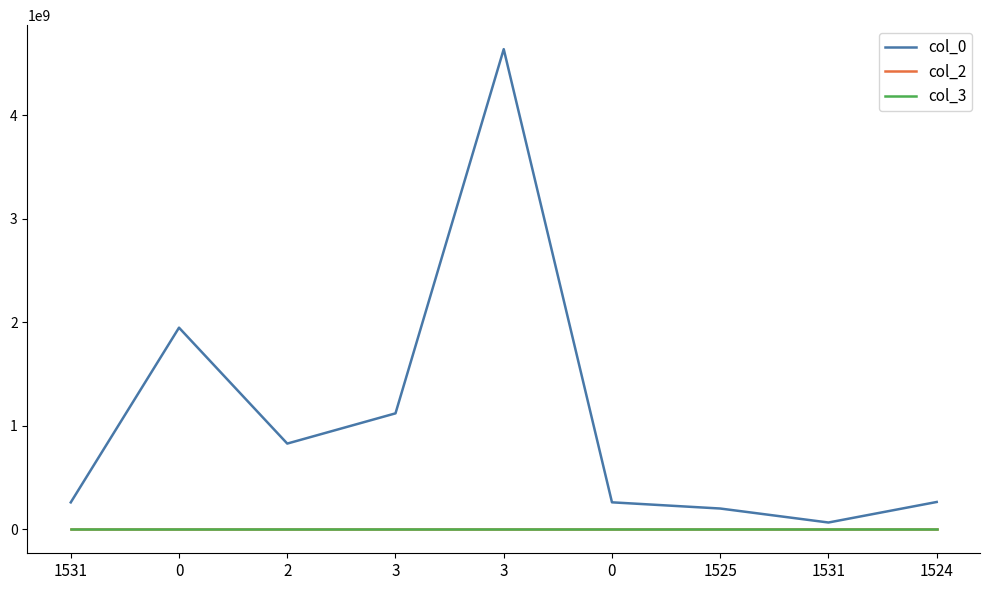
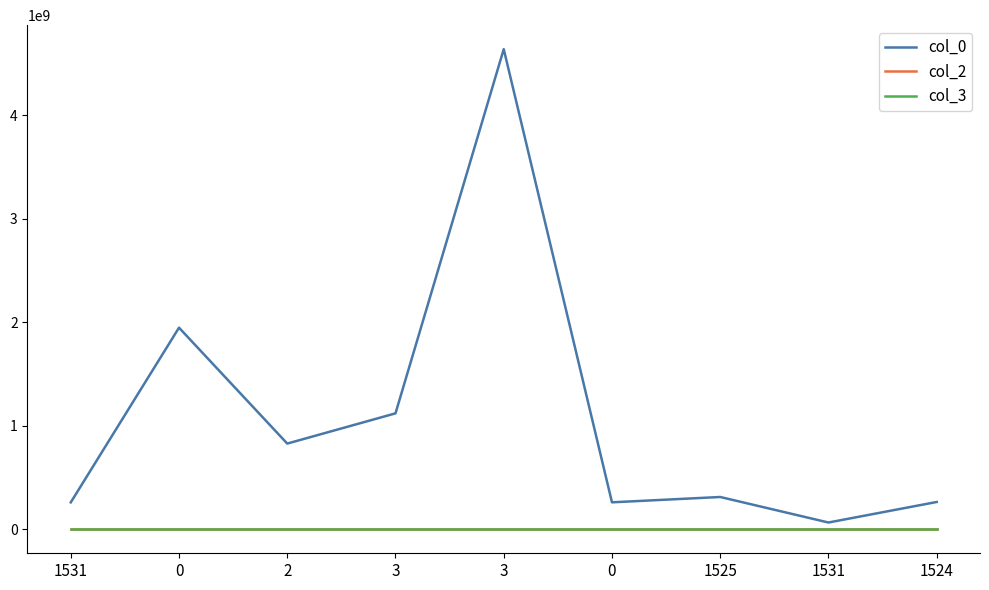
col_0, 1525: 200000000 -> 310000000
